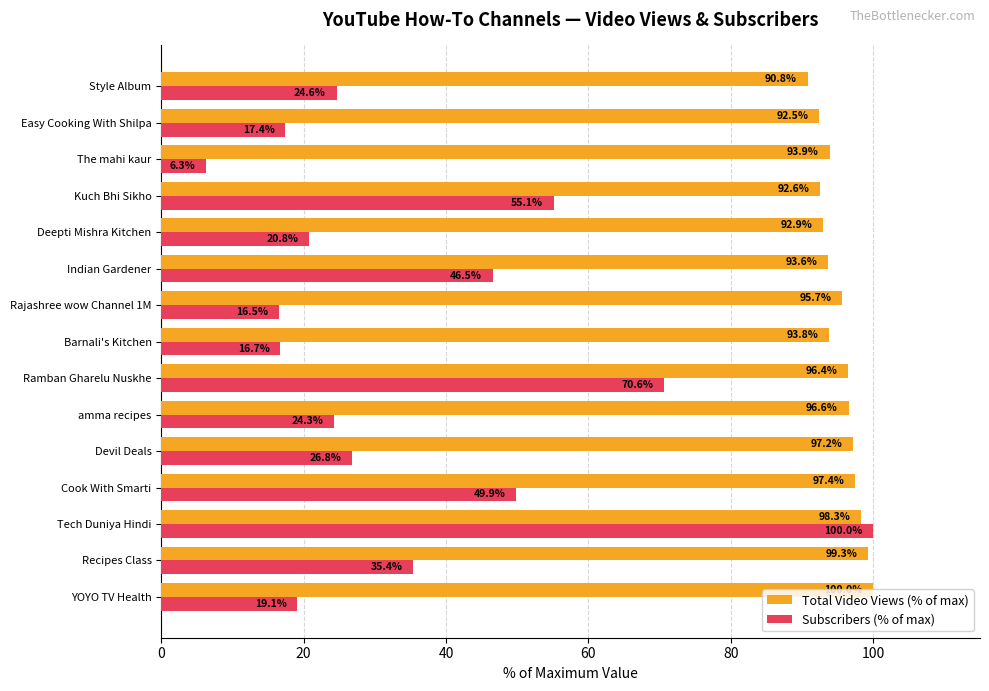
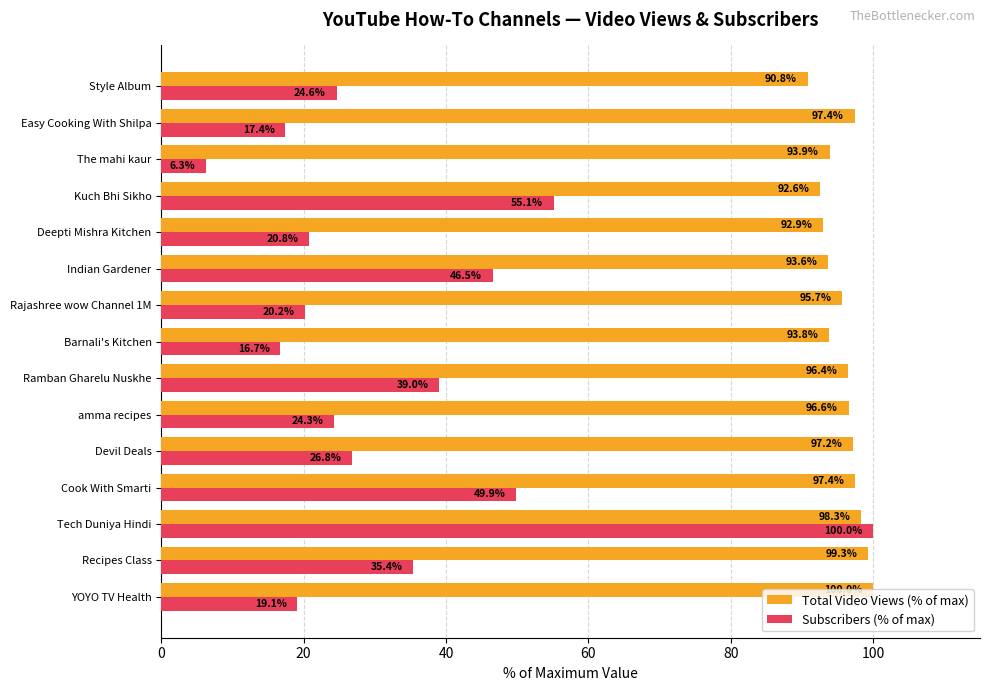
Total Video Views (% of max), Easy Cooking With Shilpa: 92.5% -> 97.4%
Subscribers (% of max), Rajashree wow Channel 1M: 16.5% -> 20.2%
Subscribers (% of max), Ramban Gharelu Nuskhe: 70.6% -> 39.0%
